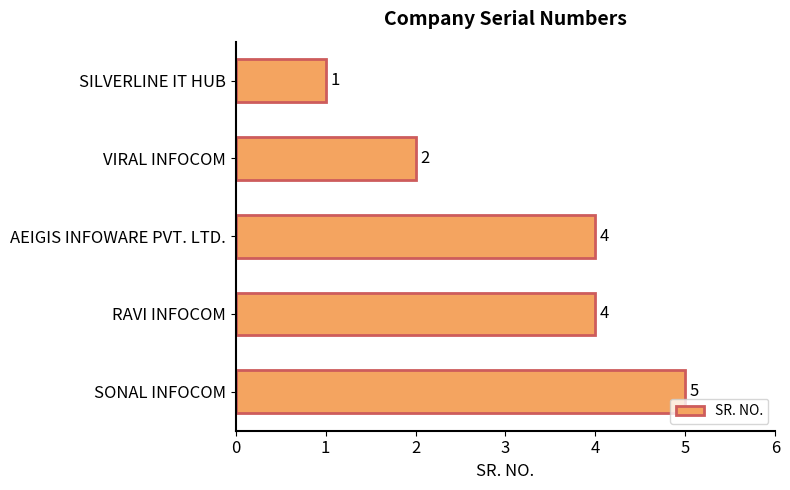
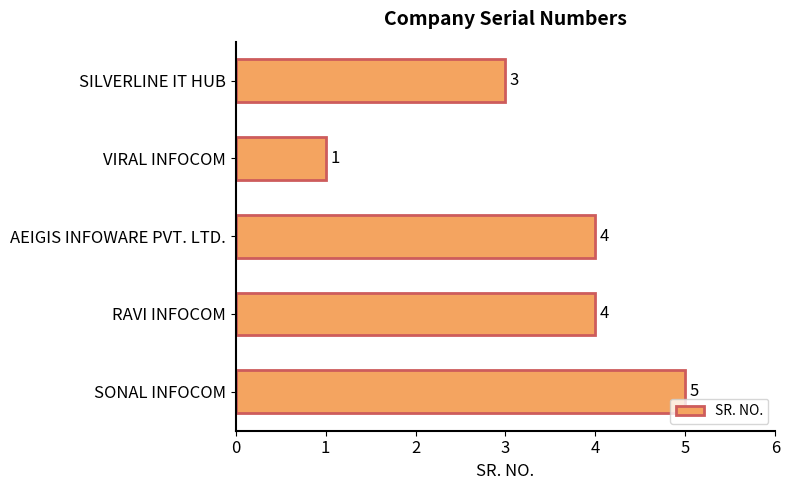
SILVERLINE IT HUB: 1 -> 3
VIRAL INFOCOM: 2 -> 1
